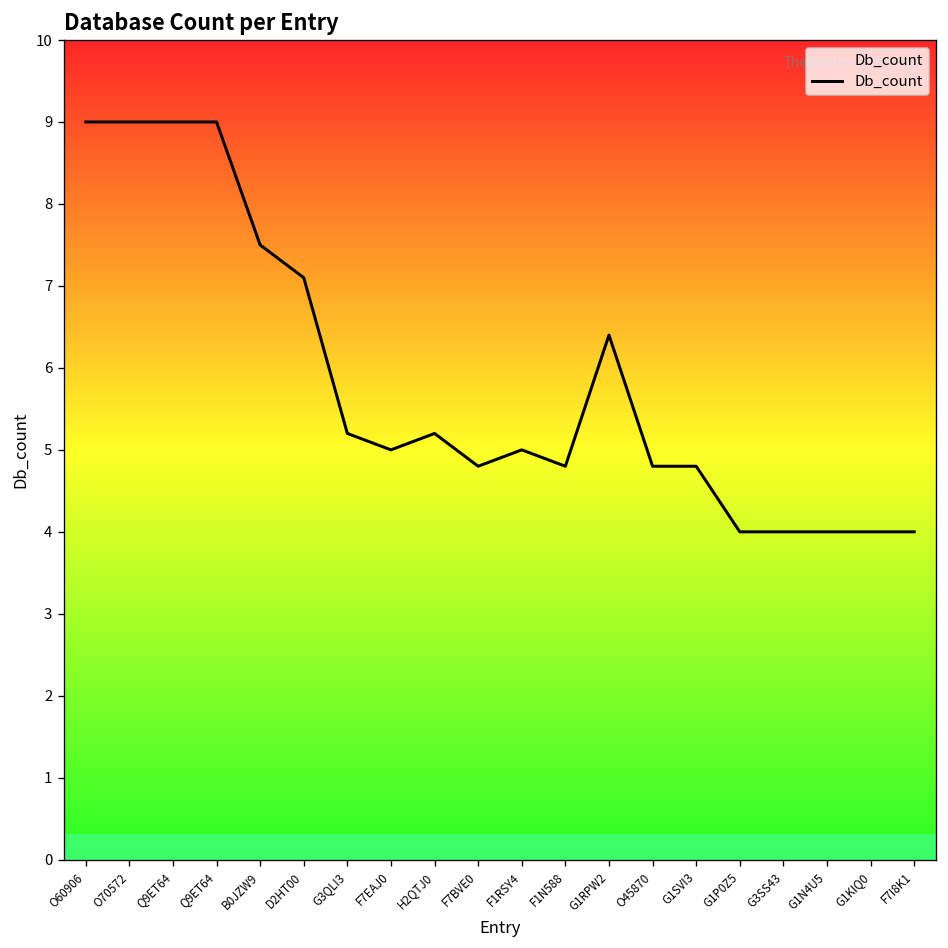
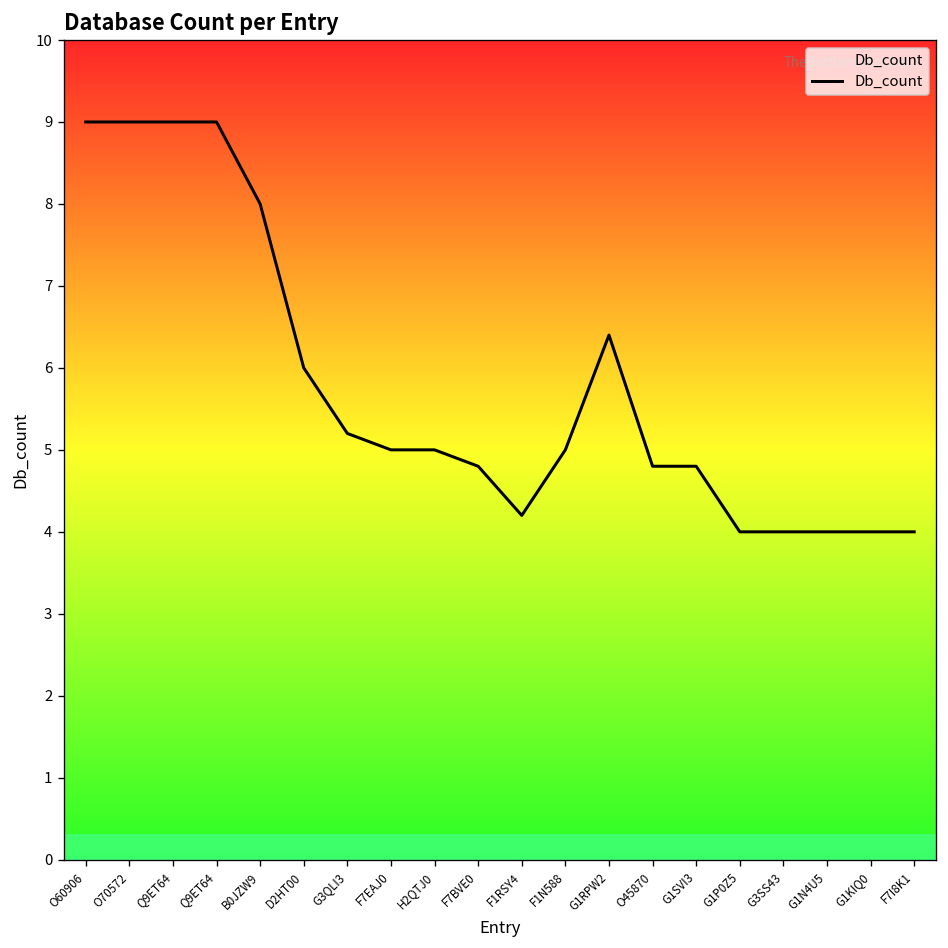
B0JZW9: 7.5 -> 8.0
D2HT00: 7.1 -> 6.0
H2QTJ0: 5.2 -> 5.0
F1RSY4: 5.0 -> 4.2
F1N588: 4.8 -> 5.0
